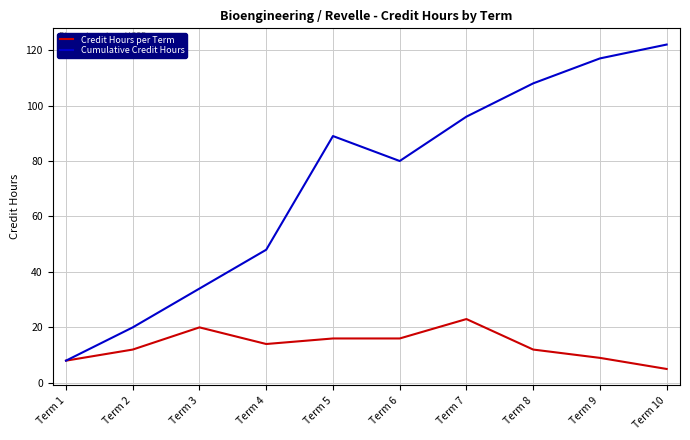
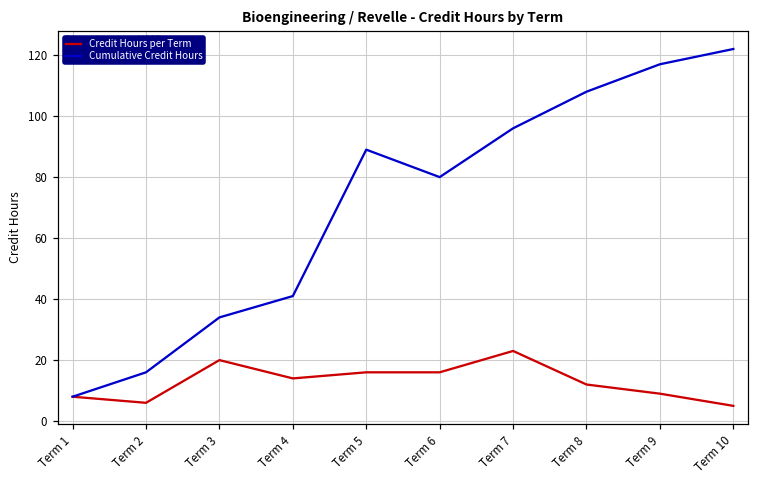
Credit Hours per Term, Term 2: 12 -> 6
Cumulative Credit Hours, Term 2: 20 -> 16
Cumulative Credit Hours, Term 4: 48 -> 41
